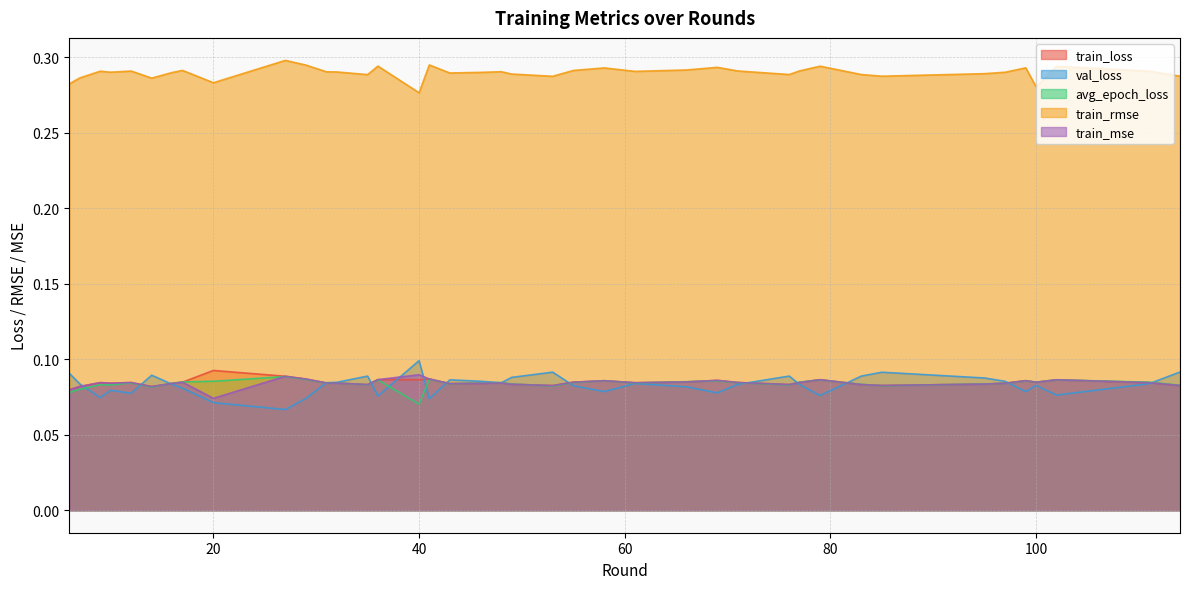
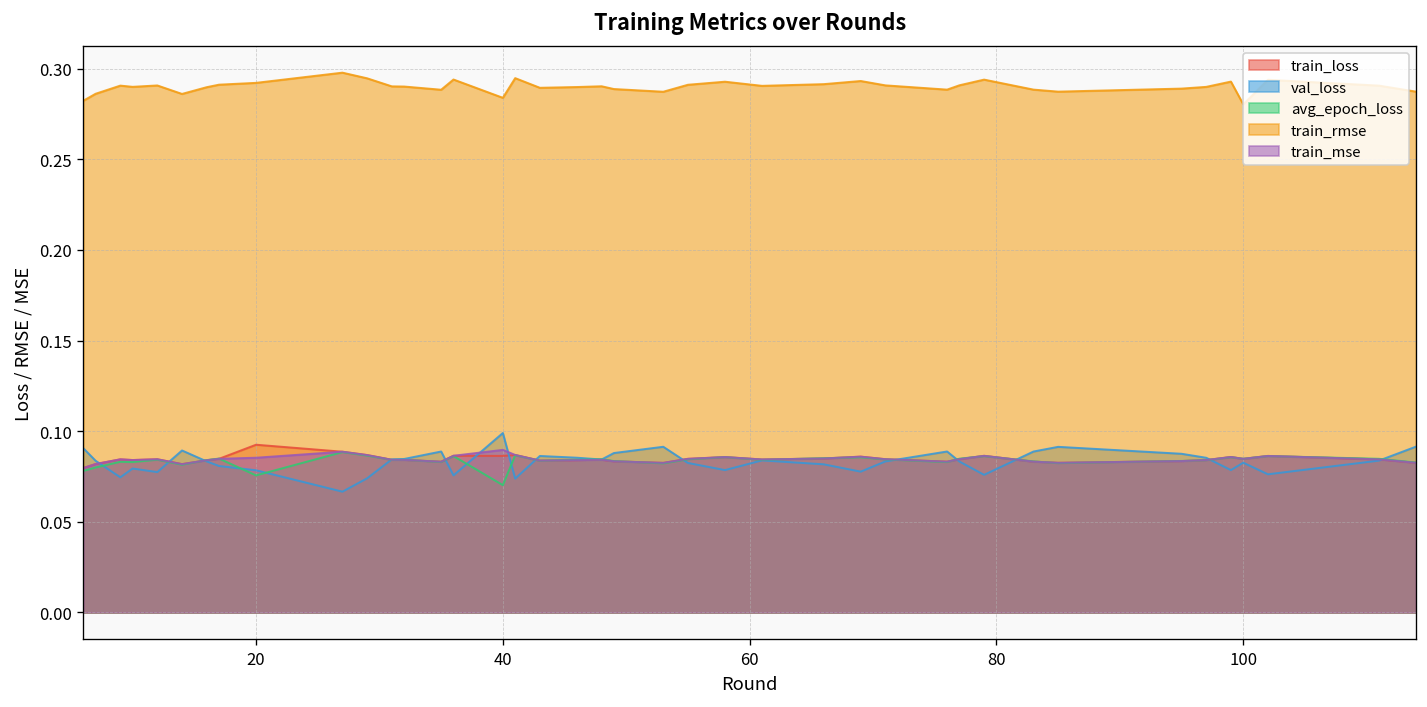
val_loss, 20: 0.071 -> 0.078
avg_epoch_loss, 20: 0.085 -> 0.076
train_rmse, 20: 0.283 -> 0.292
train_mse, 20: 0.074 -> 0.085
train_rmse, 40: 0.276 -> 0.284
